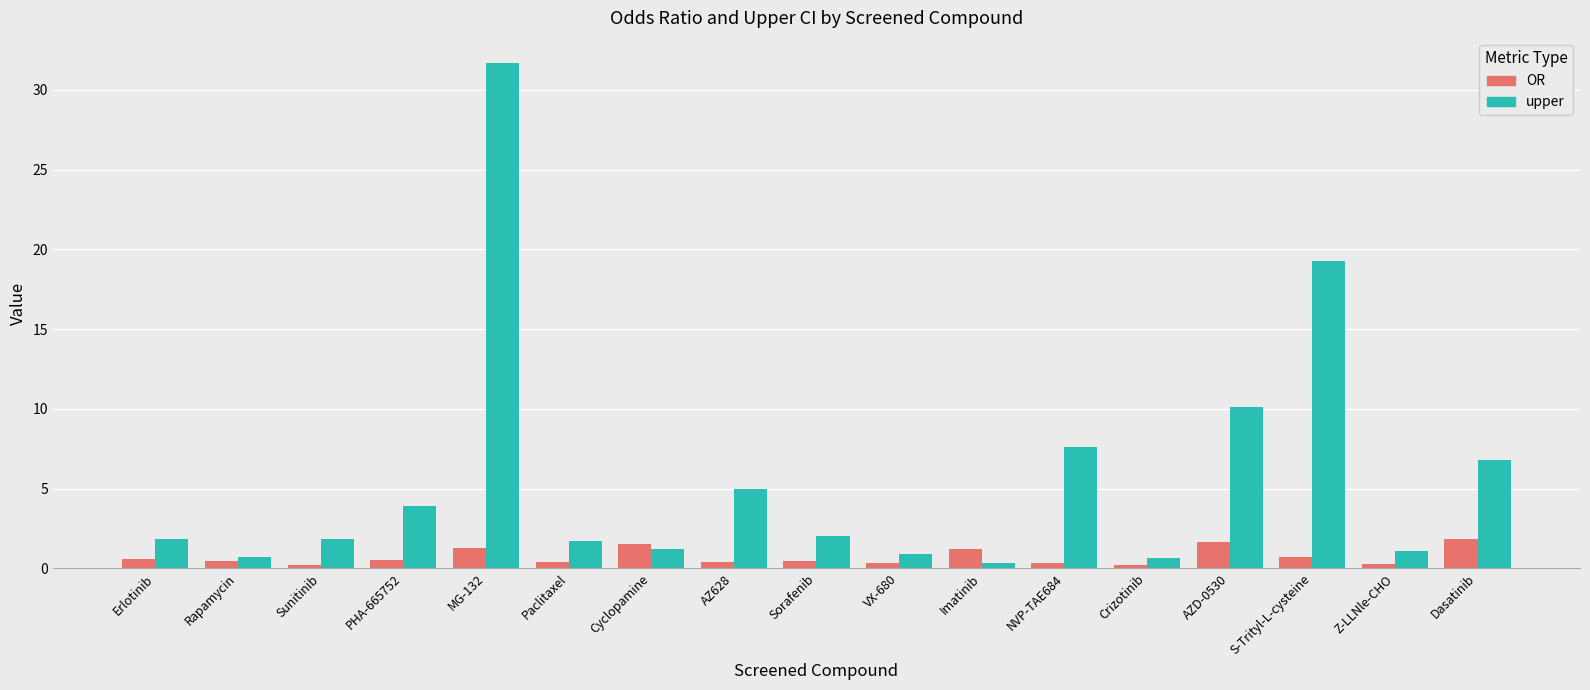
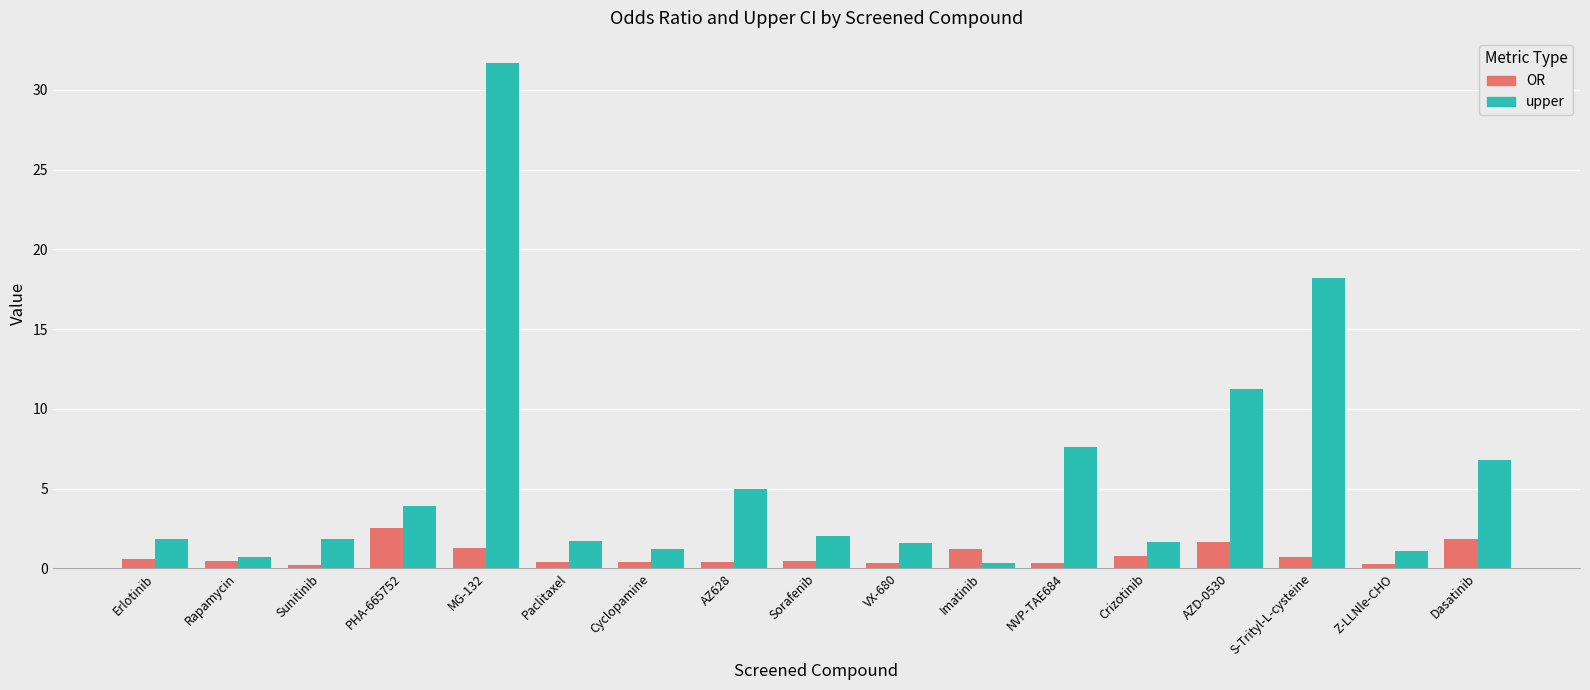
OR, PHA-665752: 0.5 -> 2.6
OR, Cyclopamine: 1.5 -> 0.4
upper, VX-680: 0.9 -> 1.6
OR, Crizotinib: 0.2 -> 0.8
upper, Crizotinib: 0.7 -> 1.7
upper, AZD-0530: 10.1 -> 11.2
upper, S-Trityl-L-cysteine: 19.2 -> 18.2
